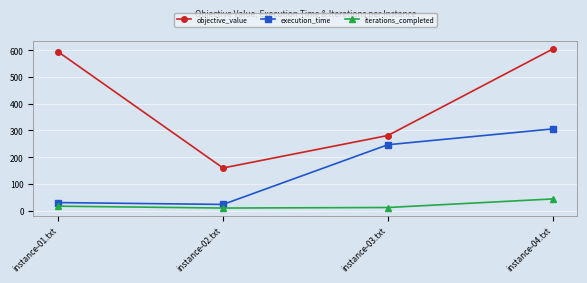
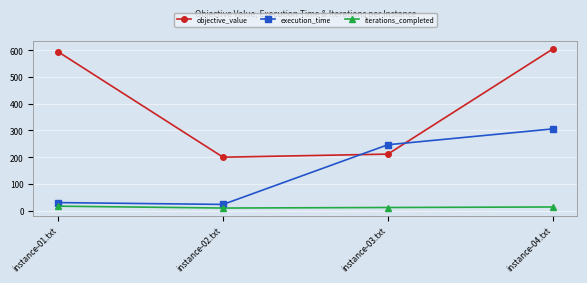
objective_value, instance-02.txt: 160 -> 200
objective_value, instance-03.txt: 280 -> 210
iterations_completed, instance-04.txt: 40 -> 10
